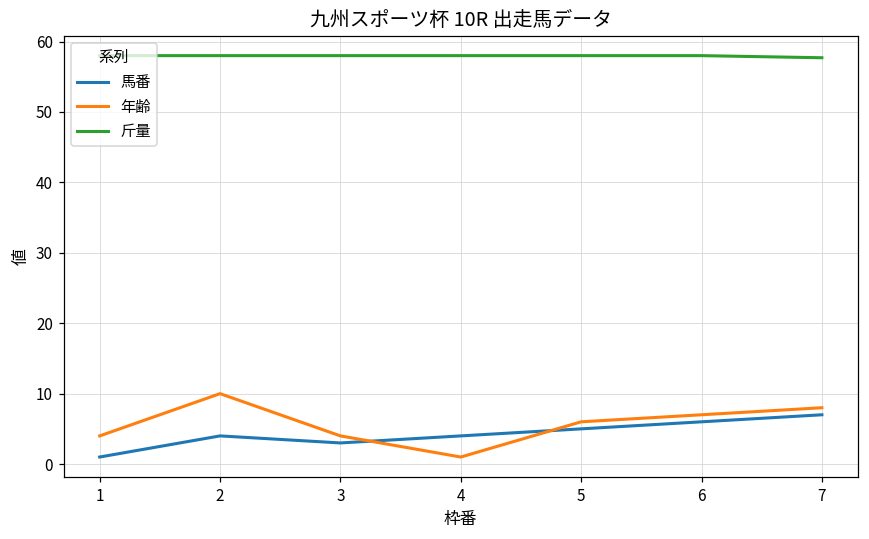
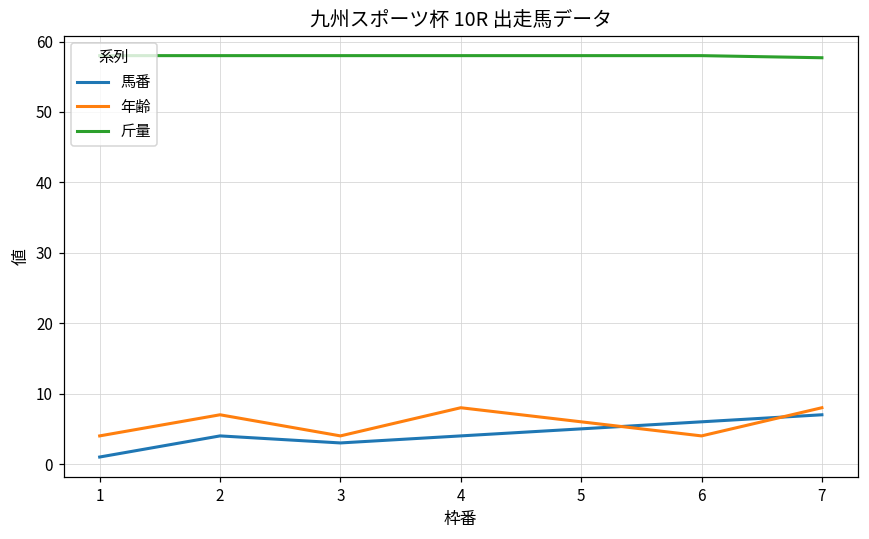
年齢, 2: 10 -> 7
年齢, 4: 1 -> 8
年齢, 6: 7 -> 4
